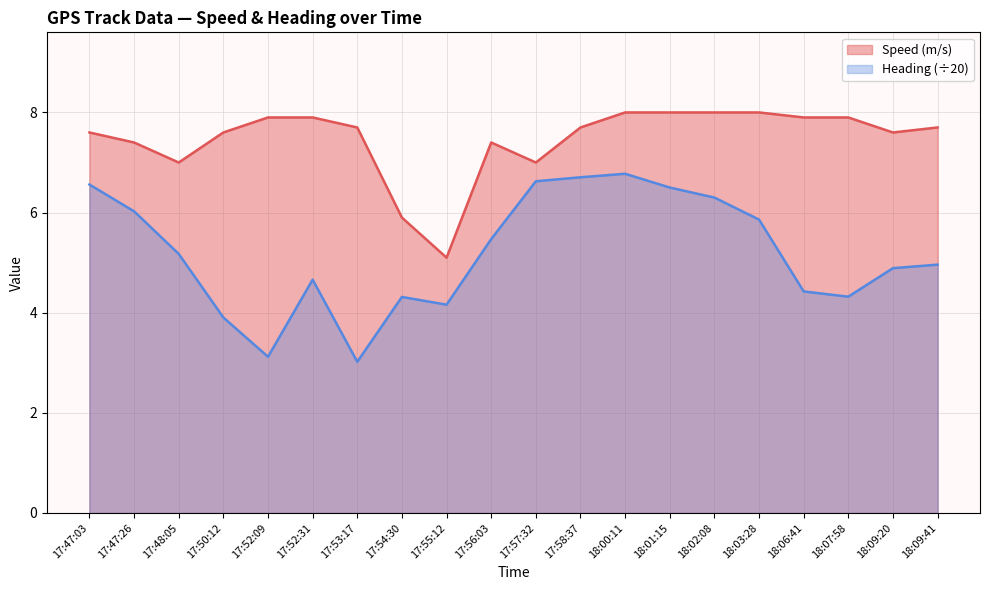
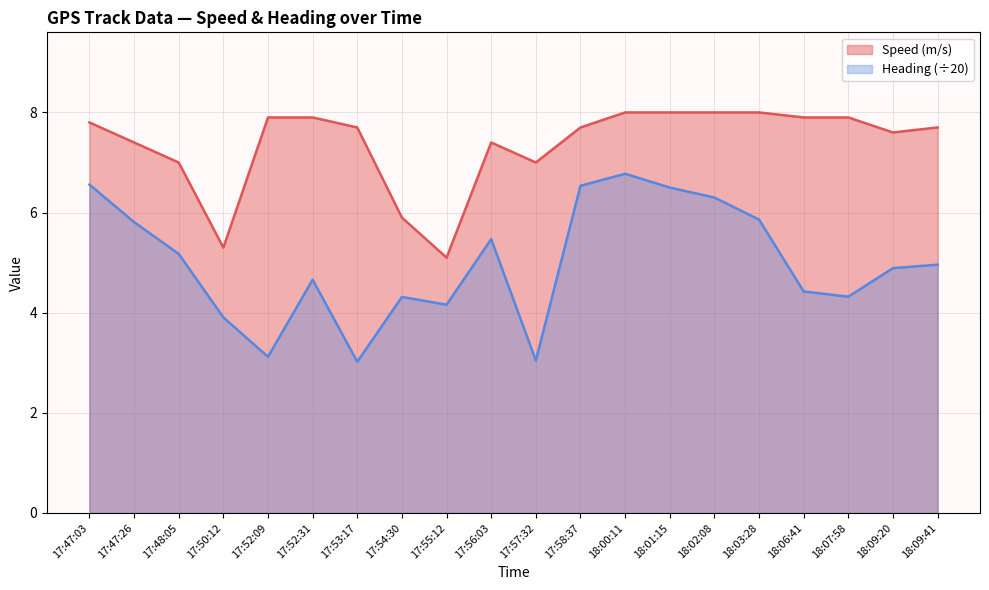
Speed (m/s), 17:47:03: 7.6 -> 7.8
Heading (÷20), 17:47:26: 6.0 -> 5.8
Speed (m/s), 17:50:12: 7.6 -> 5.3
Heading (÷20), 17:57:32: 6.6 -> 3.0
Heading (÷20), 17:58:37: 6.7 -> 6.5
